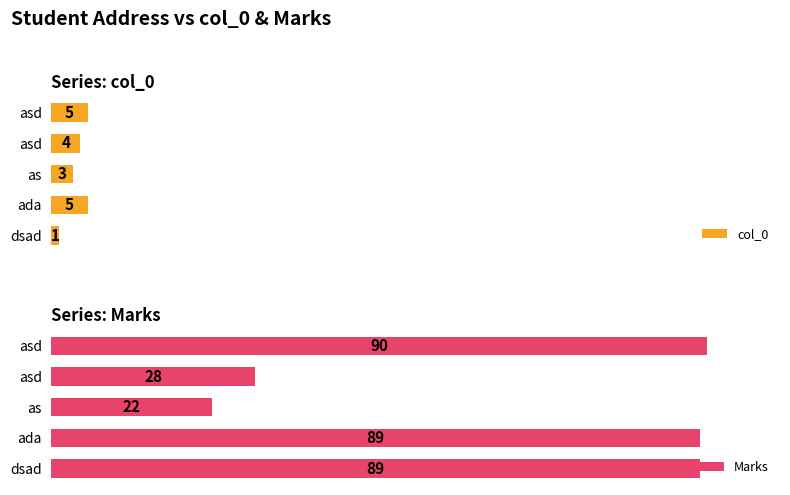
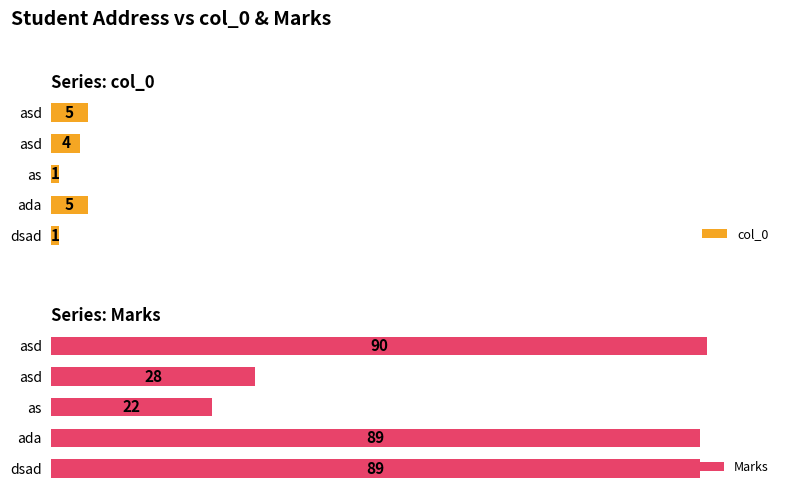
Series: col_0, as: 3 -> 1
